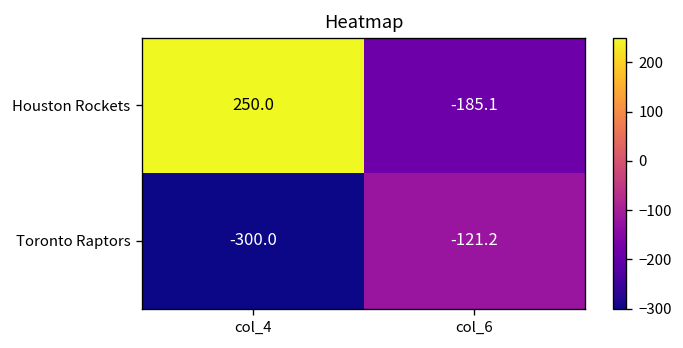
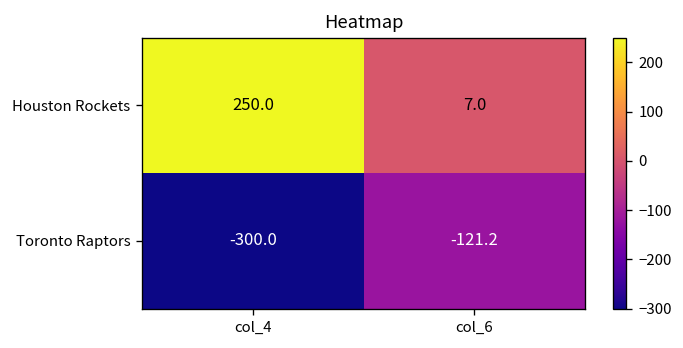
Houston Rockets, col_6: -185.1 -> 7.0
